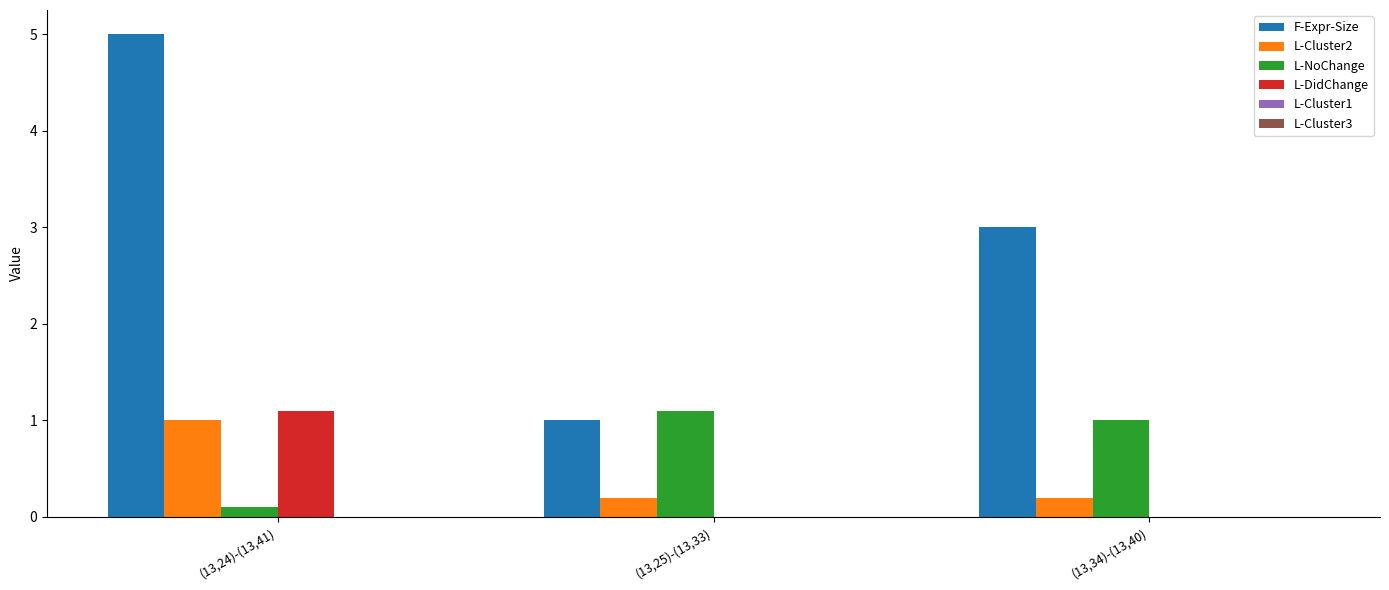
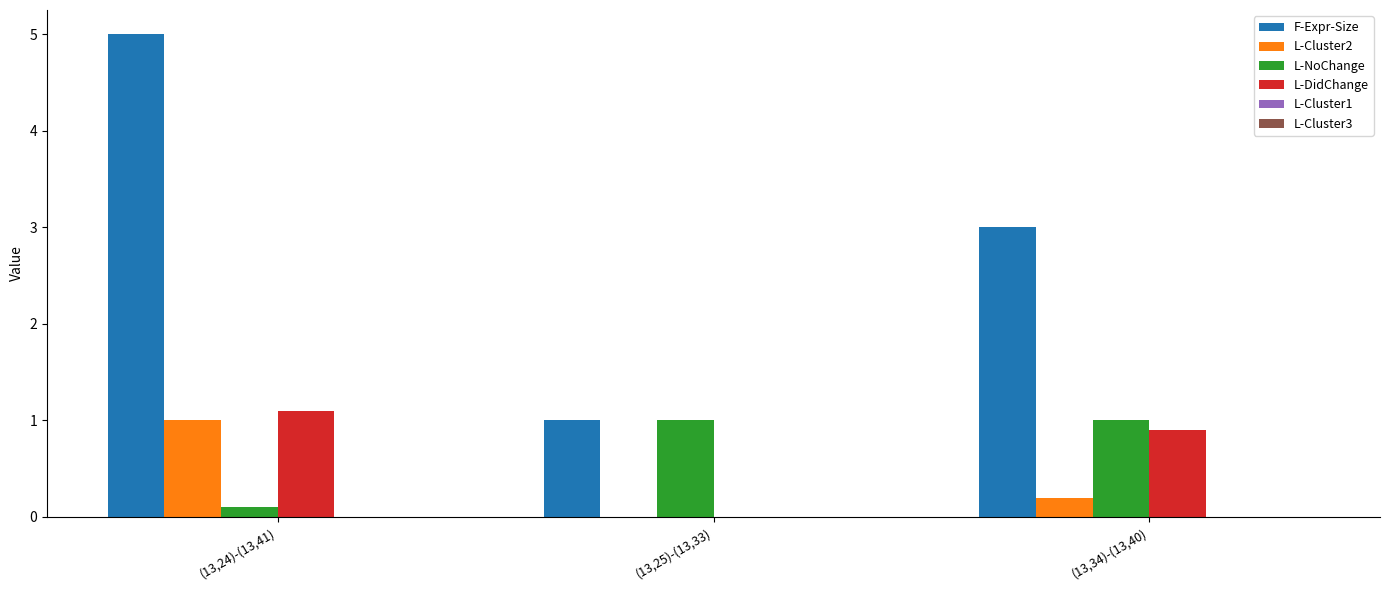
L-Cluster2, (13,25)-(13,33): 0.2 -> 0.0
L-NoChange, (13,25)-(13,33): 1.1 -> 1.0
L-DidChange, (13,34)-(13,40): 0.0 -> 0.9
